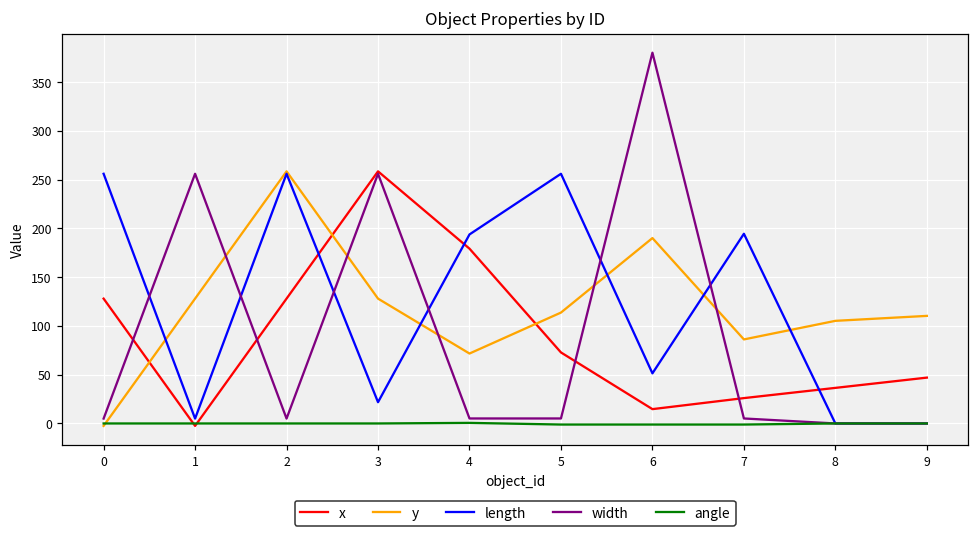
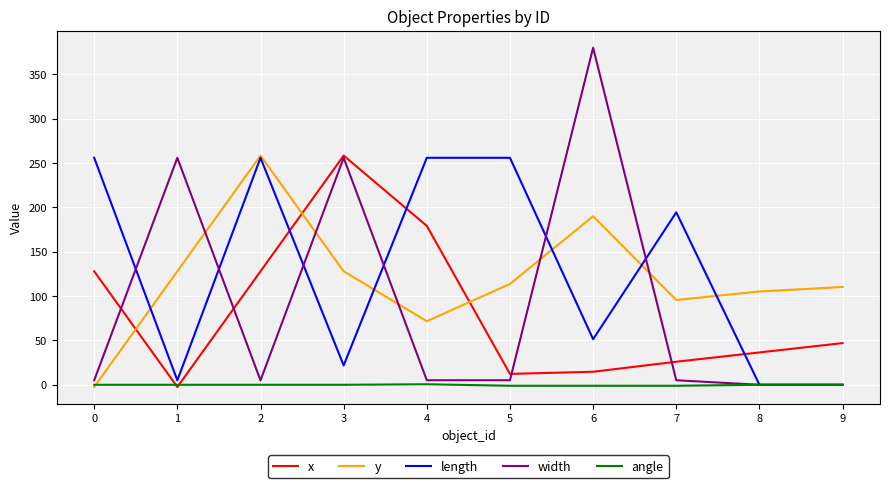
length, 4: 190 -> 260
x, 5: 70 -> 10
y, 7: 90 -> 100
